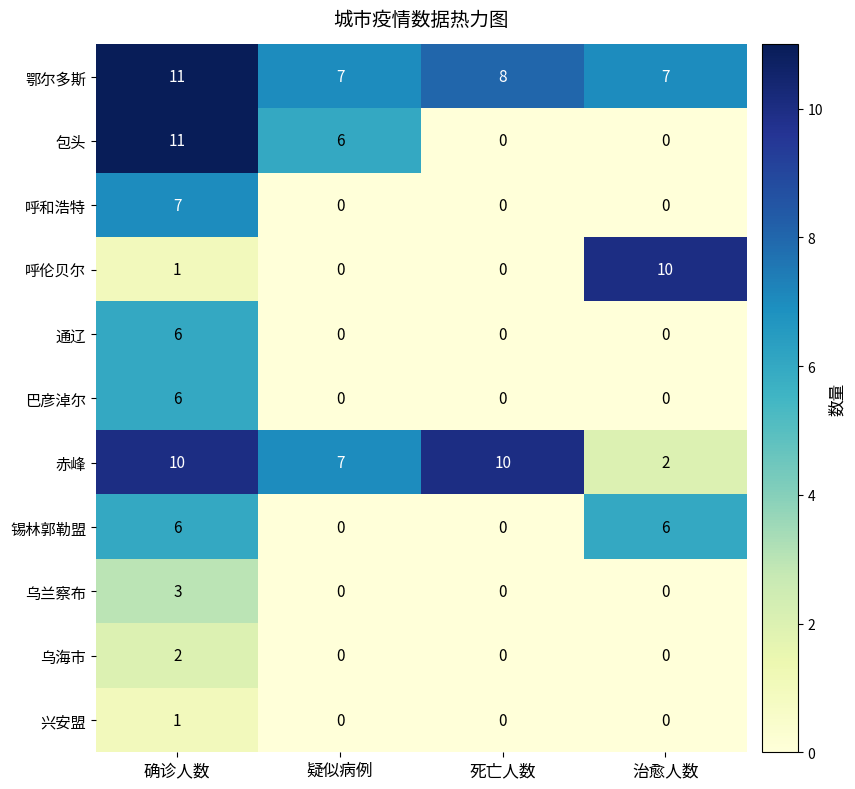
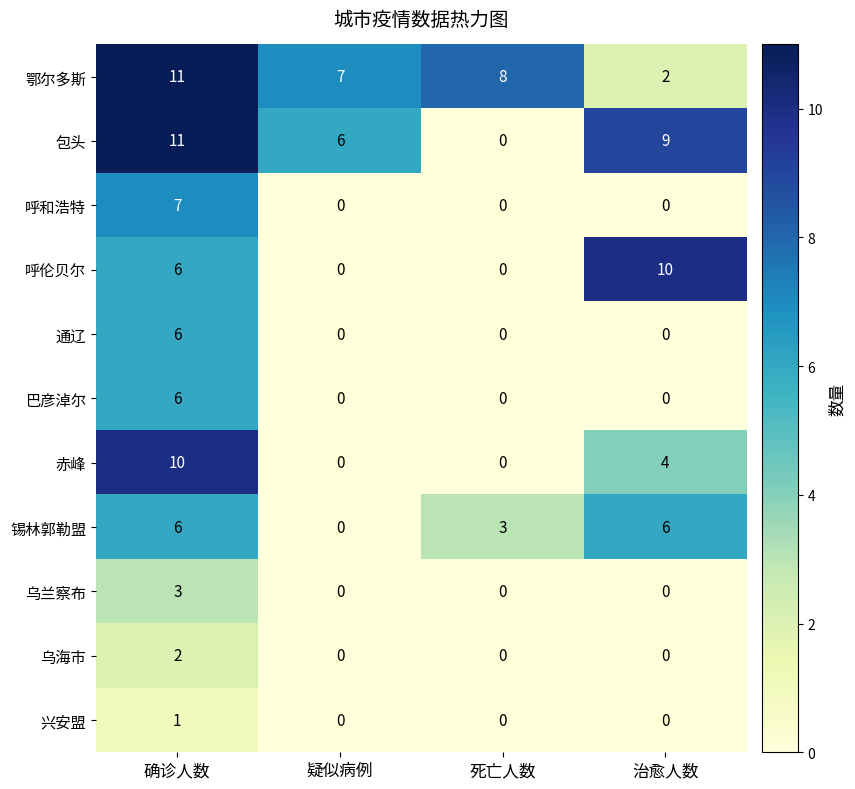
鄂尔多斯, 治愈人数: 7 -> 2
包头, 治愈人数: 0 -> 9
呼伦贝尔, 确诊人数: 1 -> 6
赤峰, 疑似病例: 7 -> 0
赤峰, 死亡人数: 10 -> 0
赤峰, 治愈人数: 2 -> 4
锡林郭勒盟, 死亡人数: 0 -> 3
